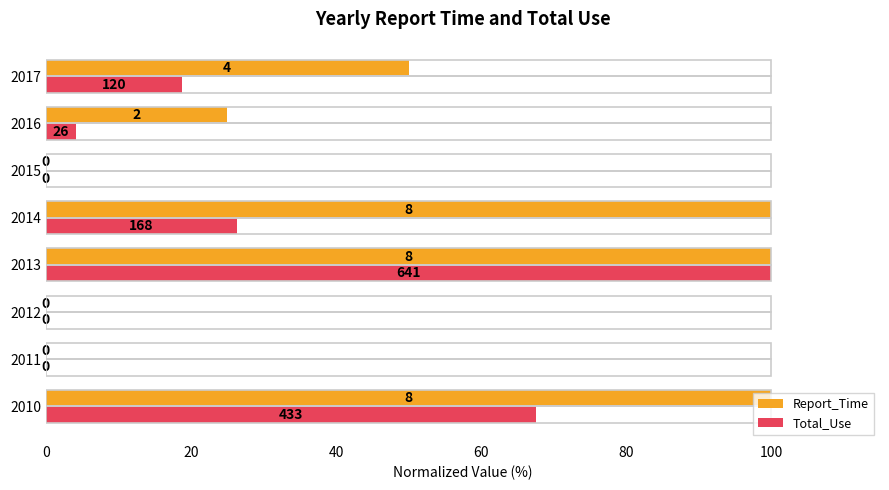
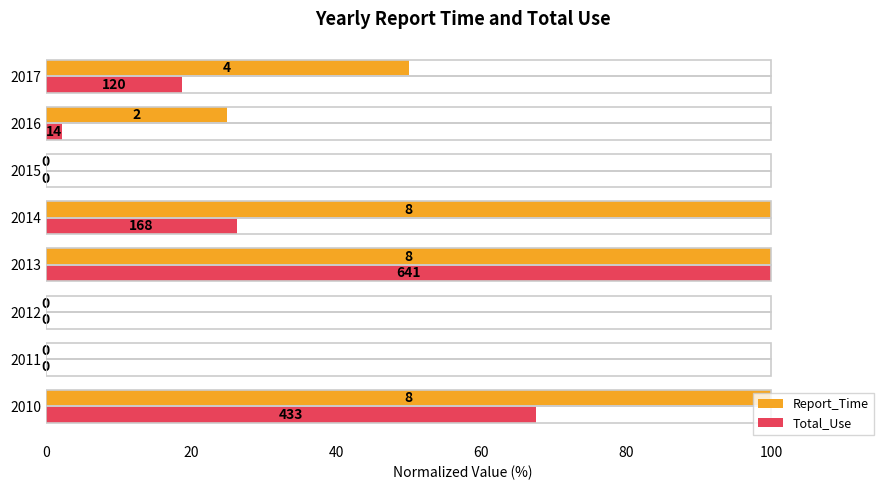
Total_Use, 2016: 26 -> 14
